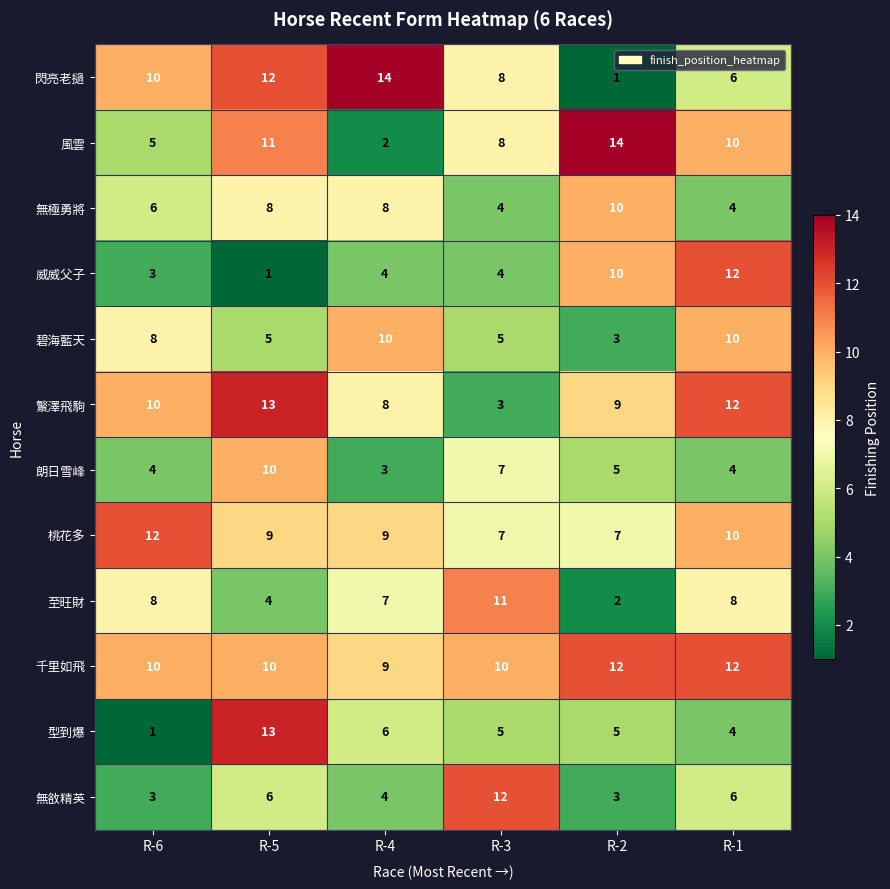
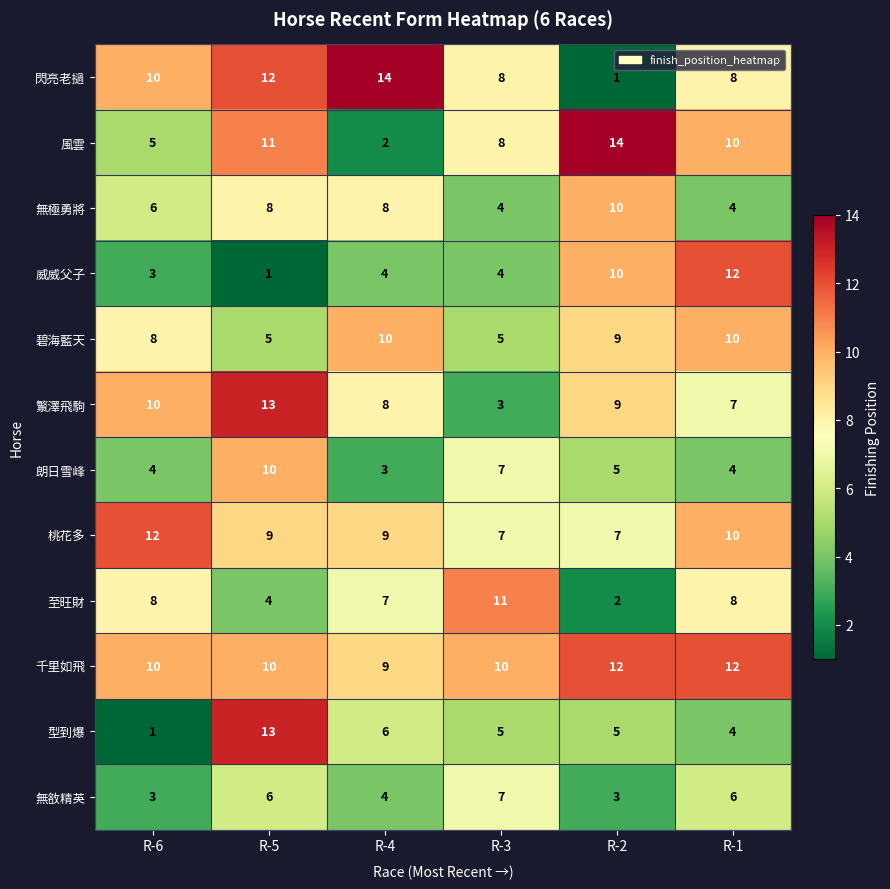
閃亮老撾, R-1: 6 -> 8
碧海藍天, R-2: 3 -> 9
瀪澤飛駒, R-1: 12 -> 7
無敋精英, R-3: 12 -> 7
